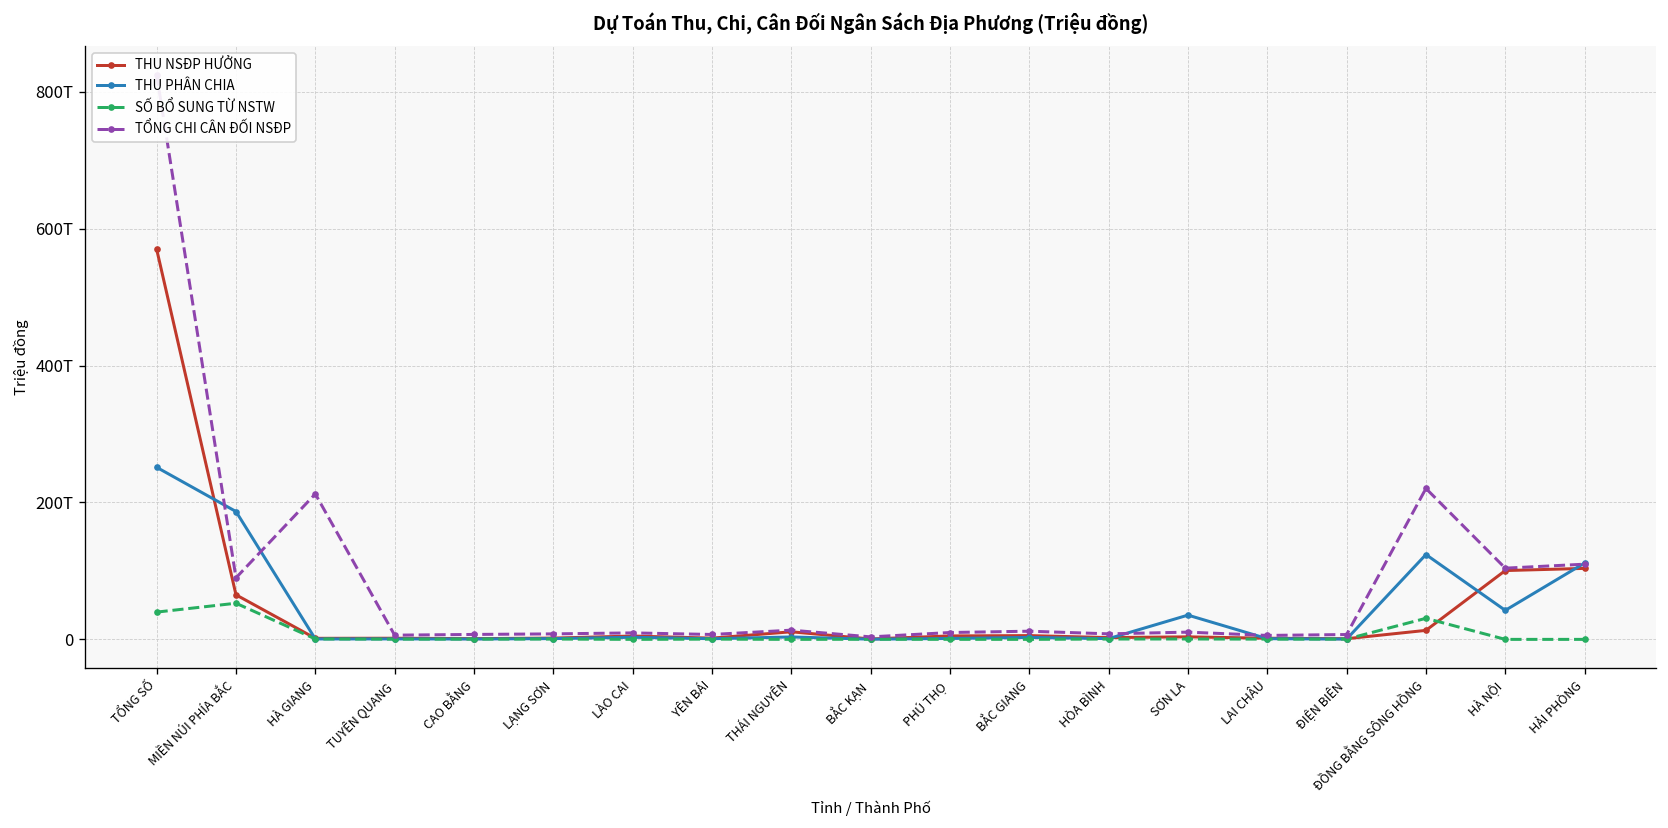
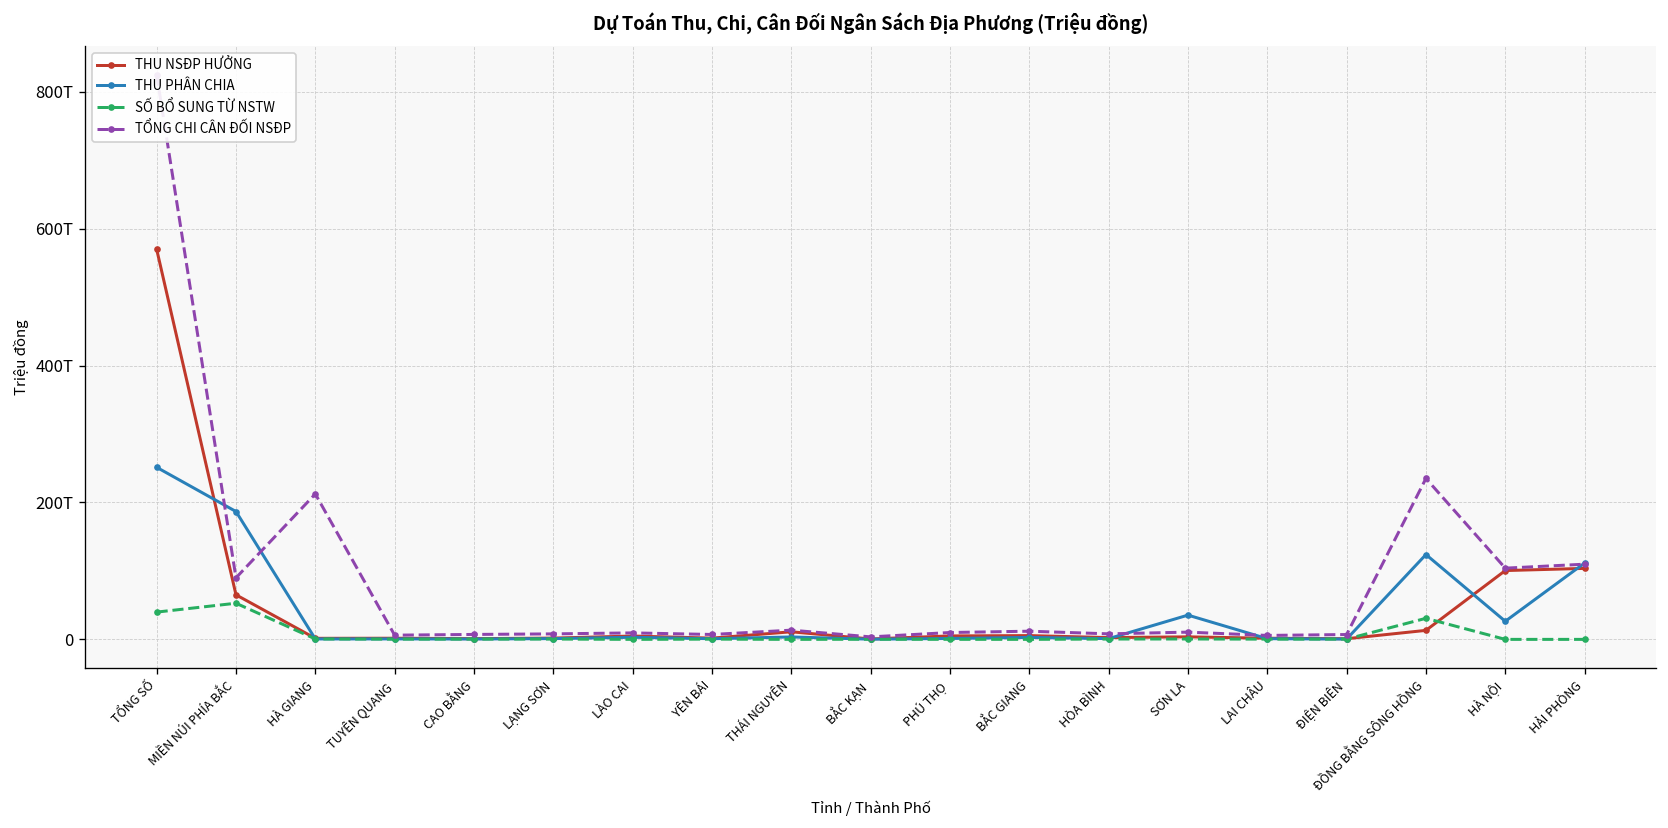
TỔNG CHI CÂN ĐỐI NSĐP, ĐỒNG BẰNG SÔNG HỒNG: 220T -> 240T
THU PHÂN CHIA, HÀ NỘI: 40T -> 30T
